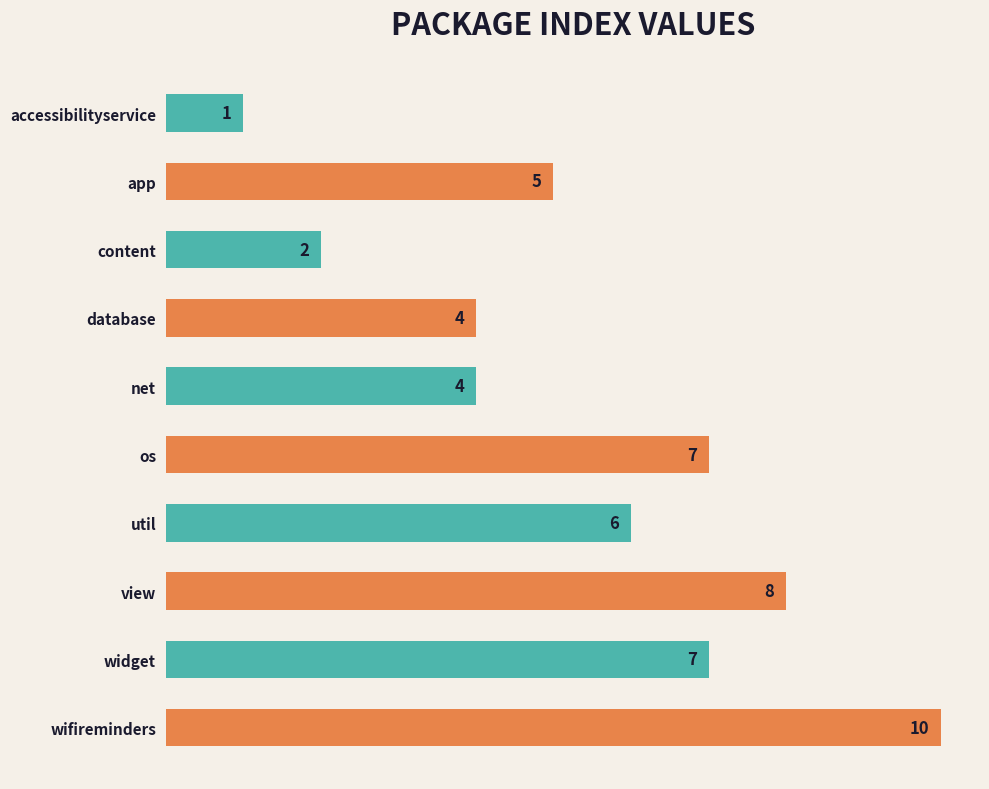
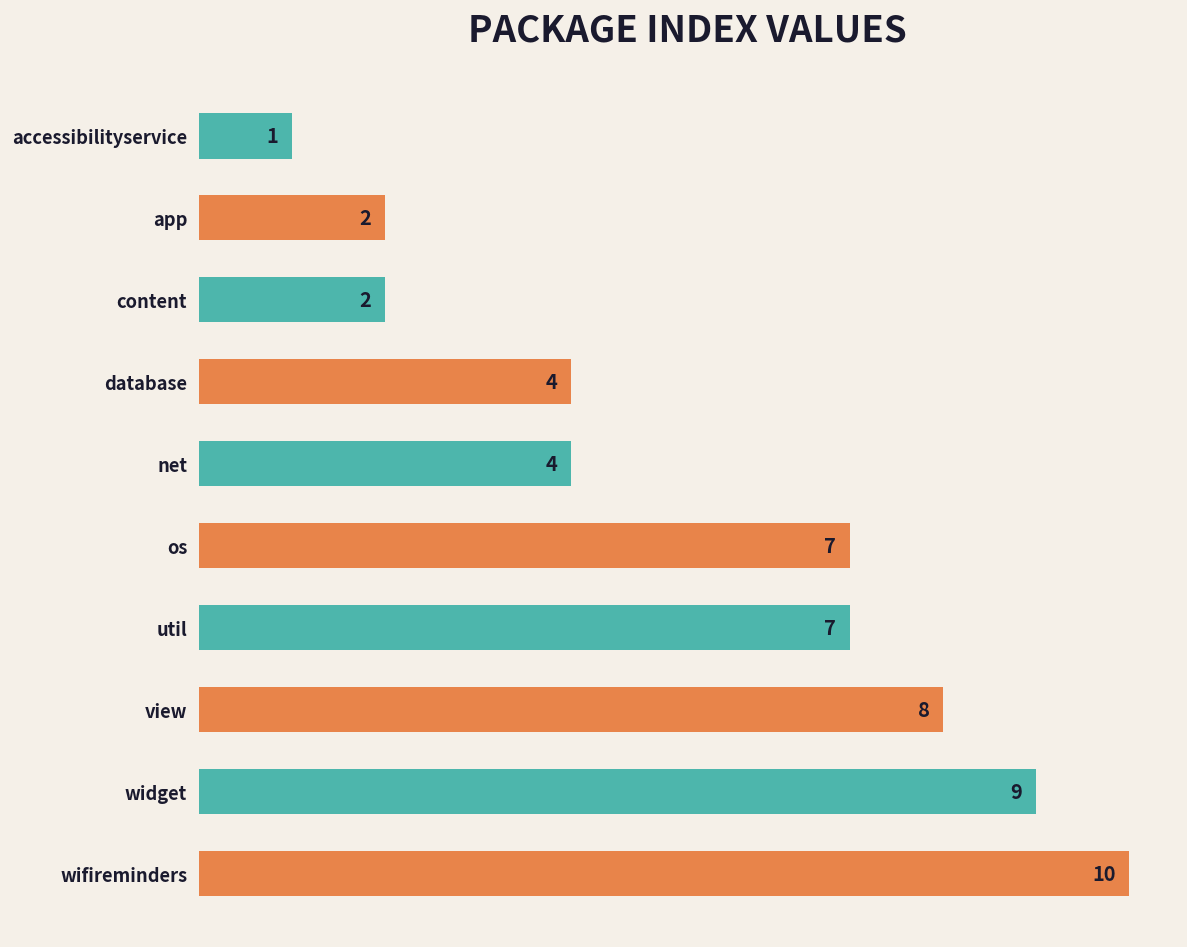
app: 5 -> 2
util: 6 -> 7
widget: 7 -> 9
